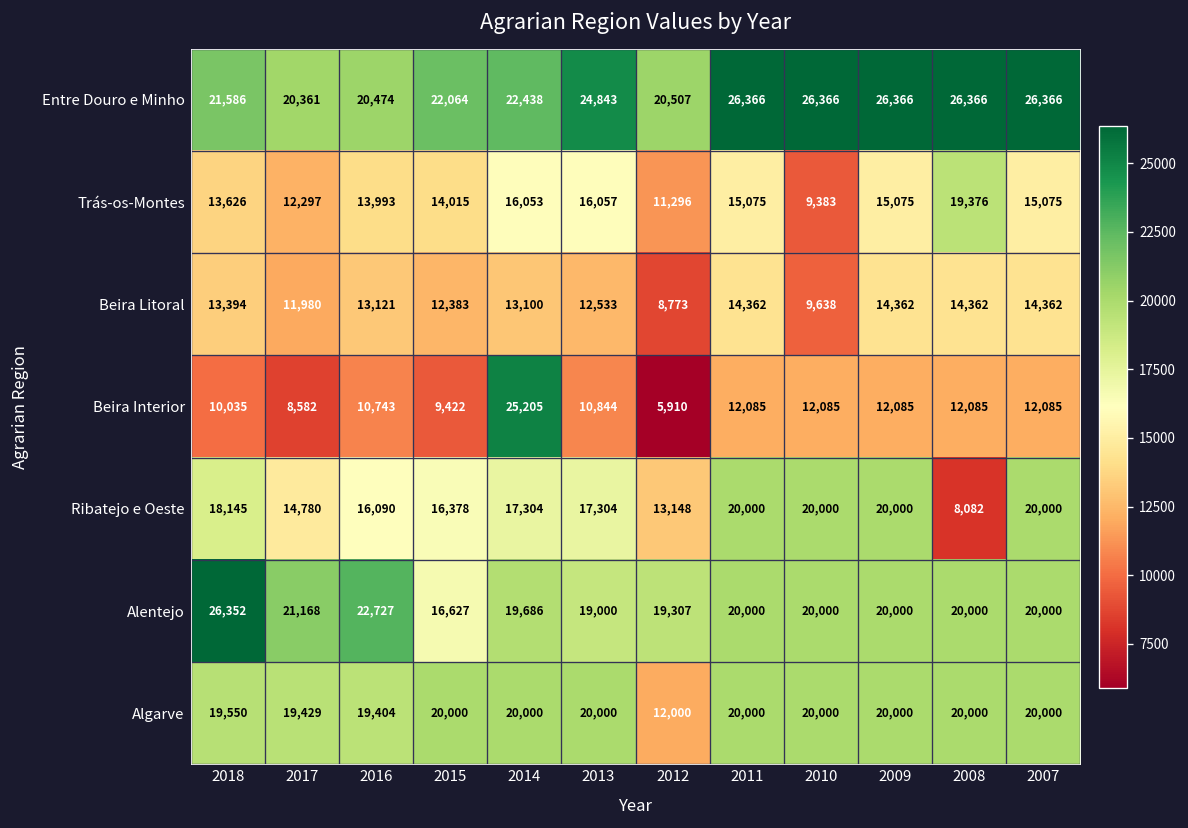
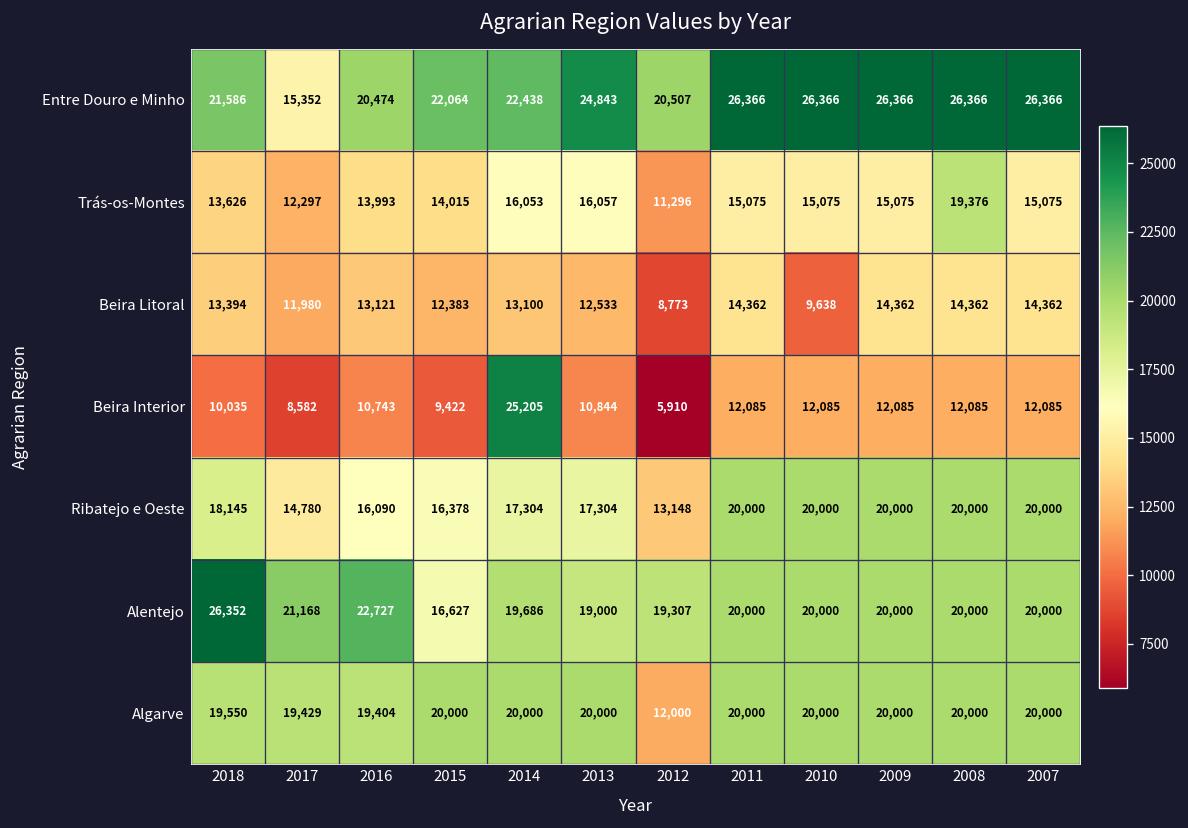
Entre Douro e Minho, 2017: 20,361 -> 15,352
Trás-os-Montes, 2010: 9,383 -> 15,075
Ribatejo e Oeste, 2008: 8,082 -> 20,000
